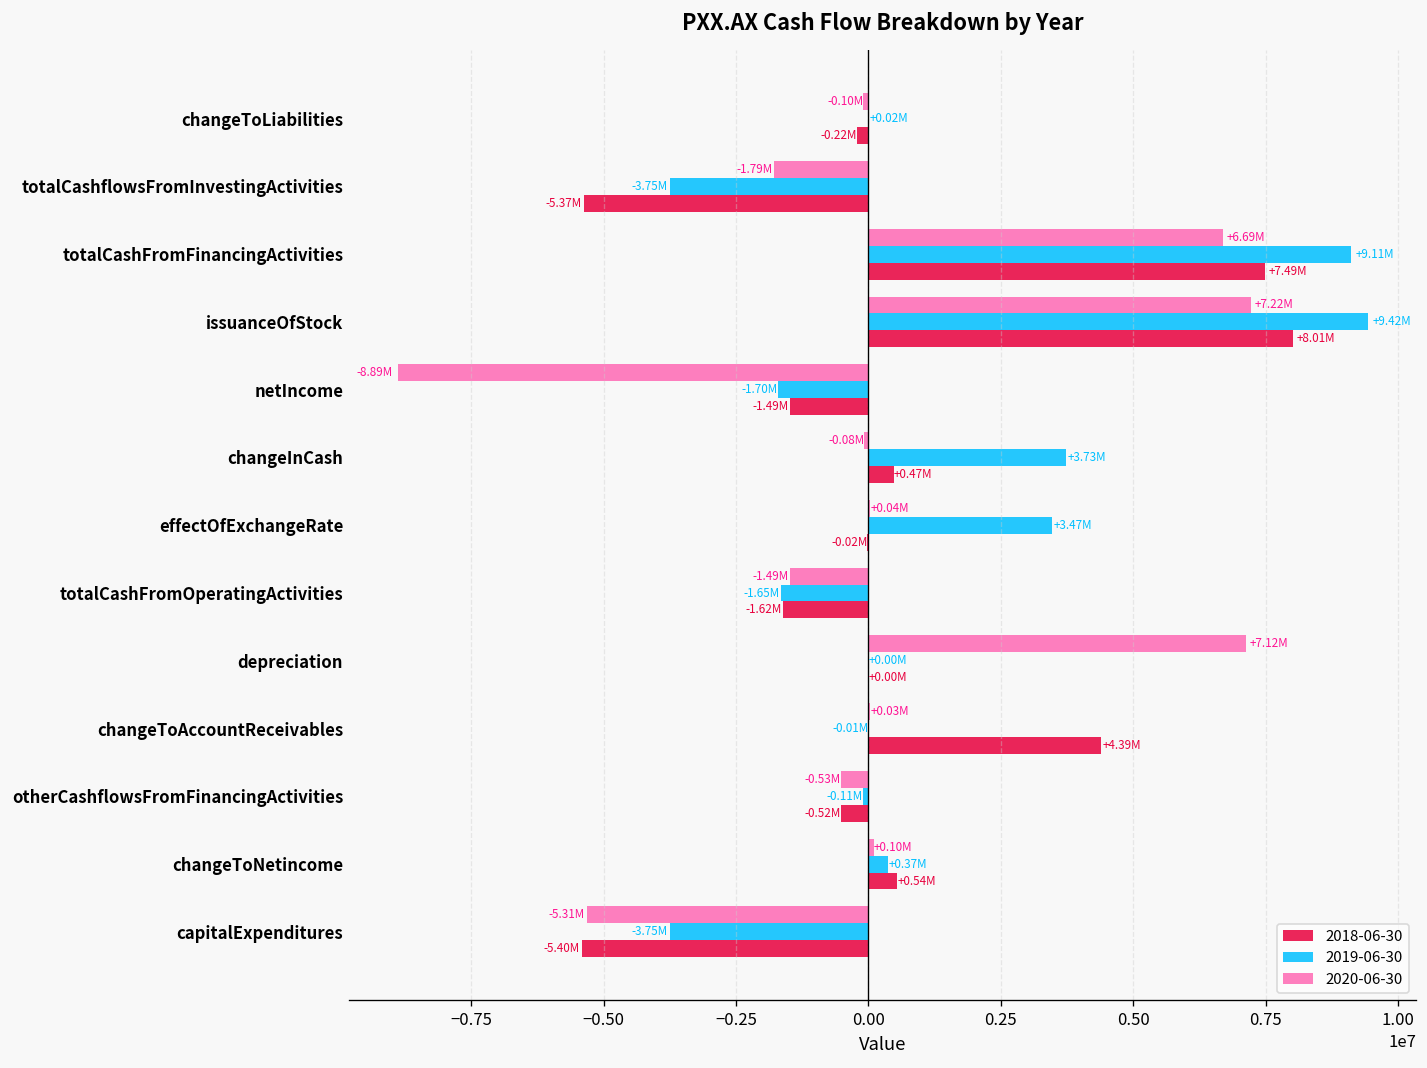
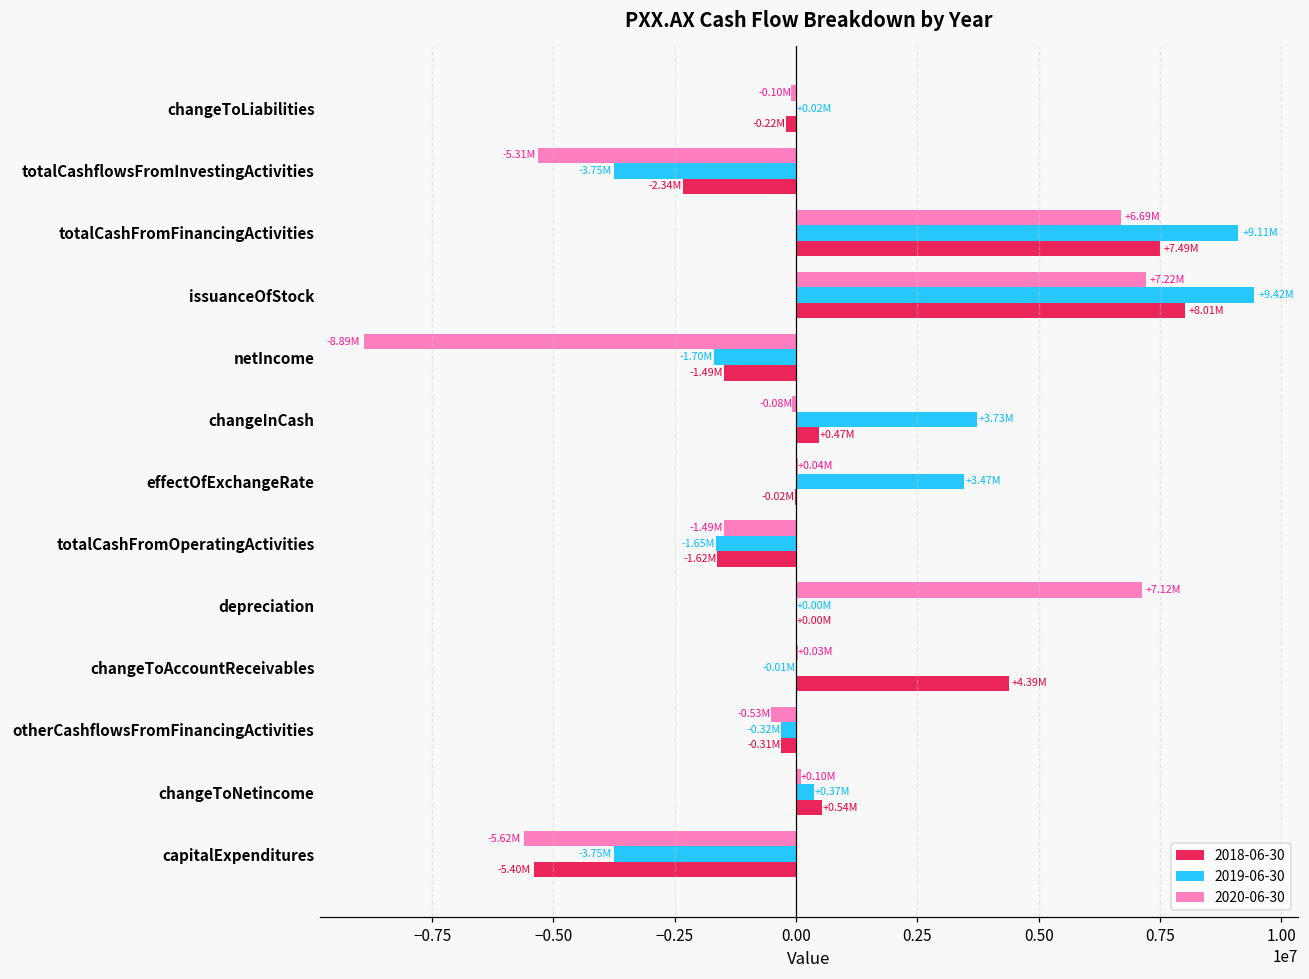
2020-06-30, totalCashflowsFromInvestingActivities: -1.79M -> -5.31M
2018-06-30, totalCashflowsFromInvestingActivities: -5.37M -> -2.34M
2019-06-30, otherCashflowsFromFinancingActivities: -0.11M -> -0.32M
2018-06-30, otherCashflowsFromFinancingActivities: -0.52M -> -0.31M
2020-06-30, capitalExpenditures: -5.31M -> -5.62M
